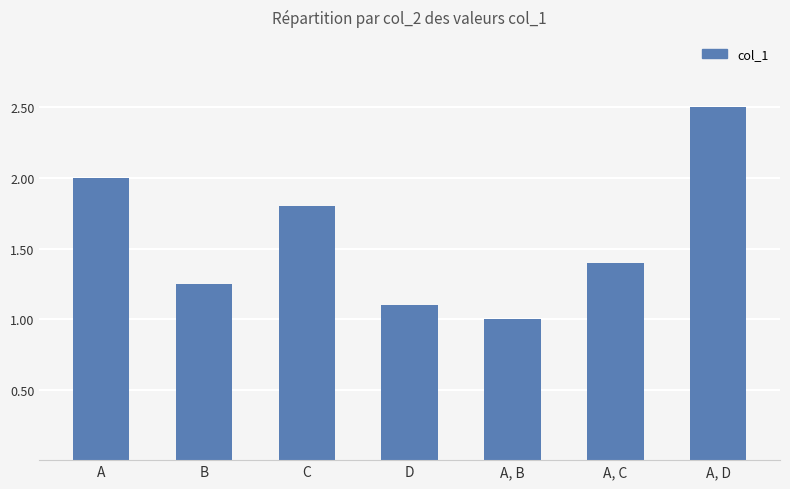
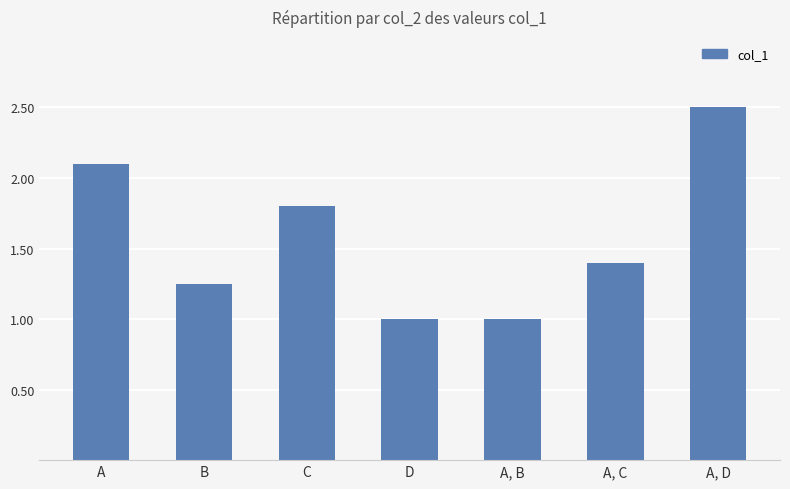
A: 2.0 -> 2.1
D: 1.1 -> 1.0
